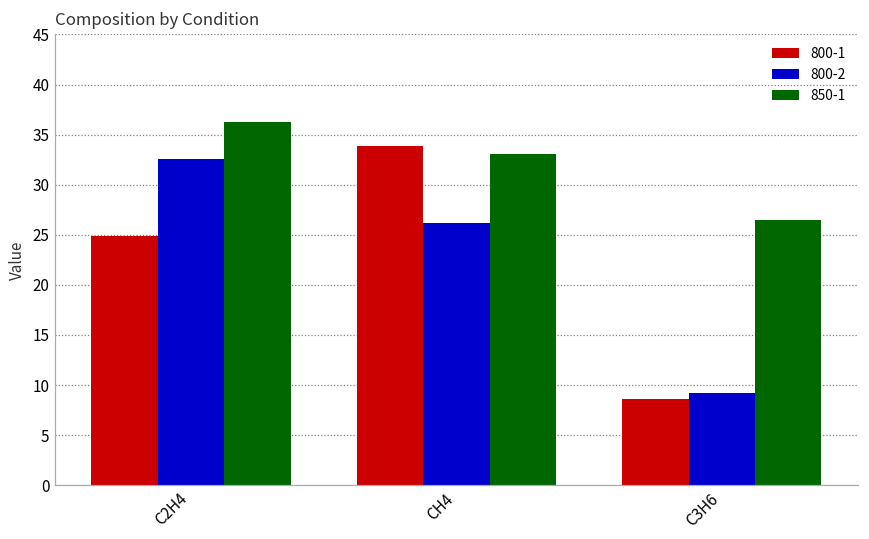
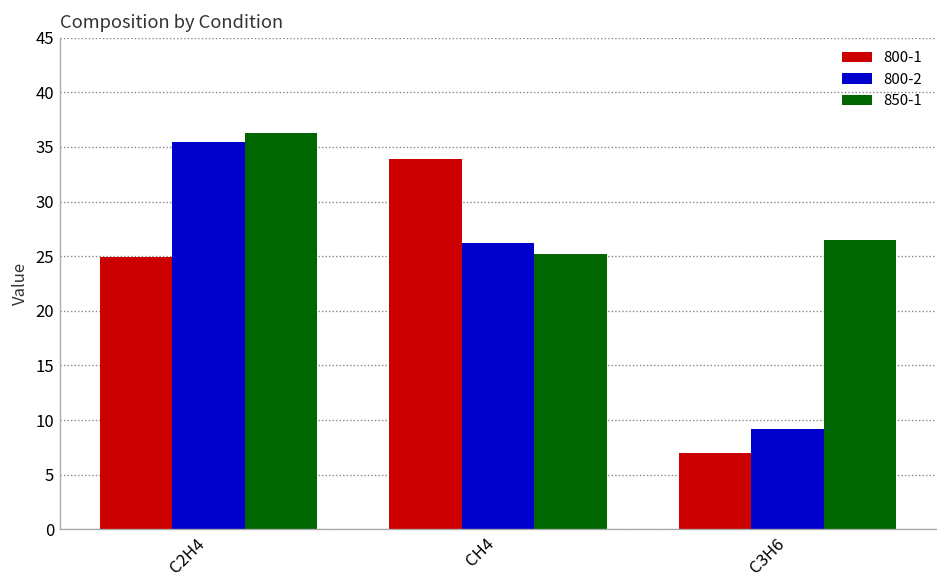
800-2, C2H4: 33 -> 35
850-1, CH4: 33 -> 25
800-1, C3H6: 9 -> 7
